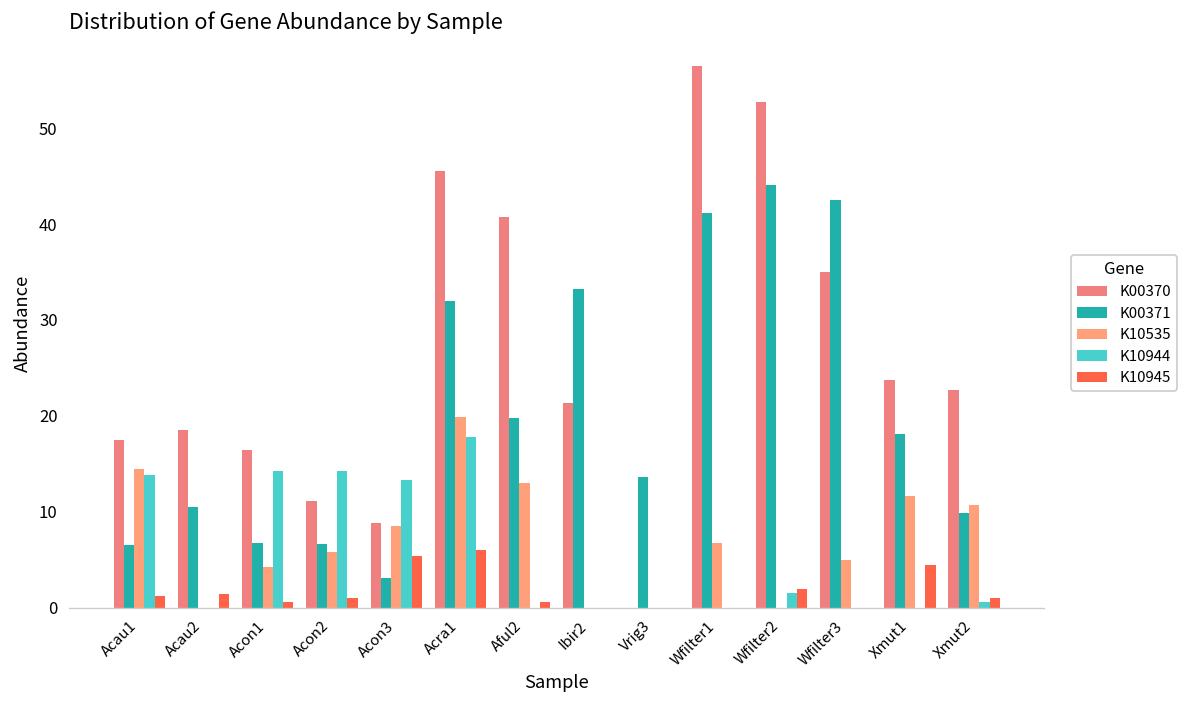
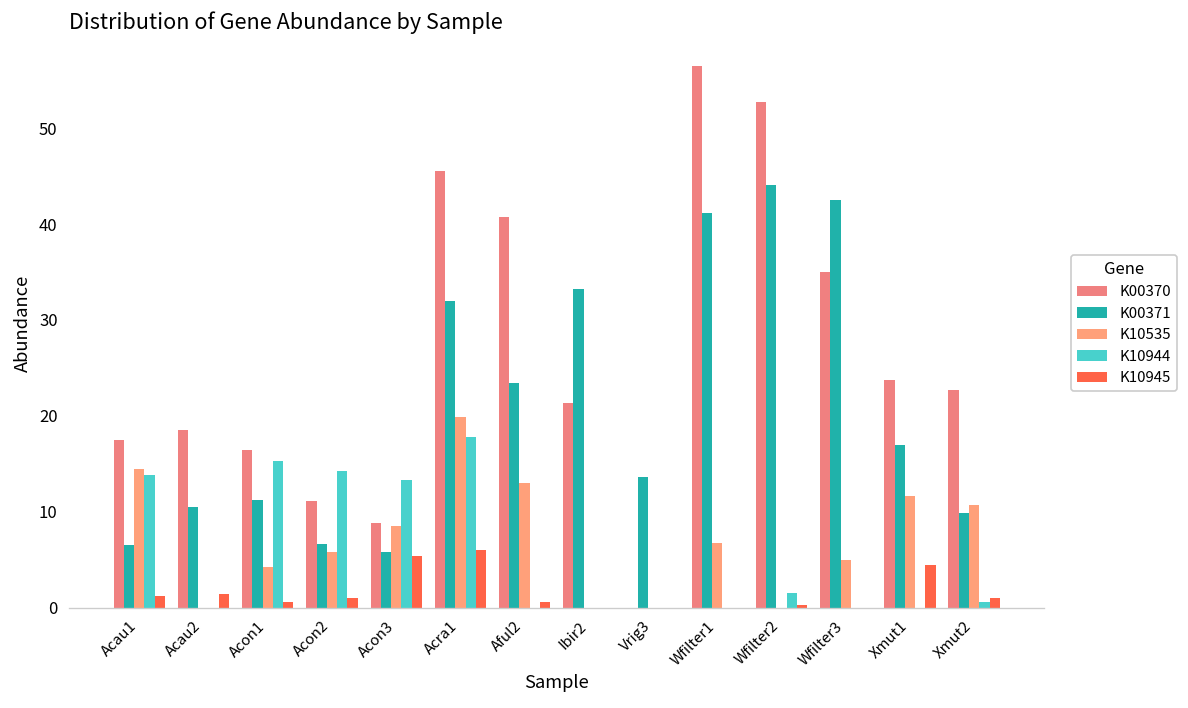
K00371, Acon1: 7 -> 11
K10944, Acon1: 14 -> 15
K00371, Acon3: 3 -> 6
K00371, Aful2: 20 -> 23
K10945, Wfilter2: 2 -> 0
K00371, Xmut1: 18 -> 17
